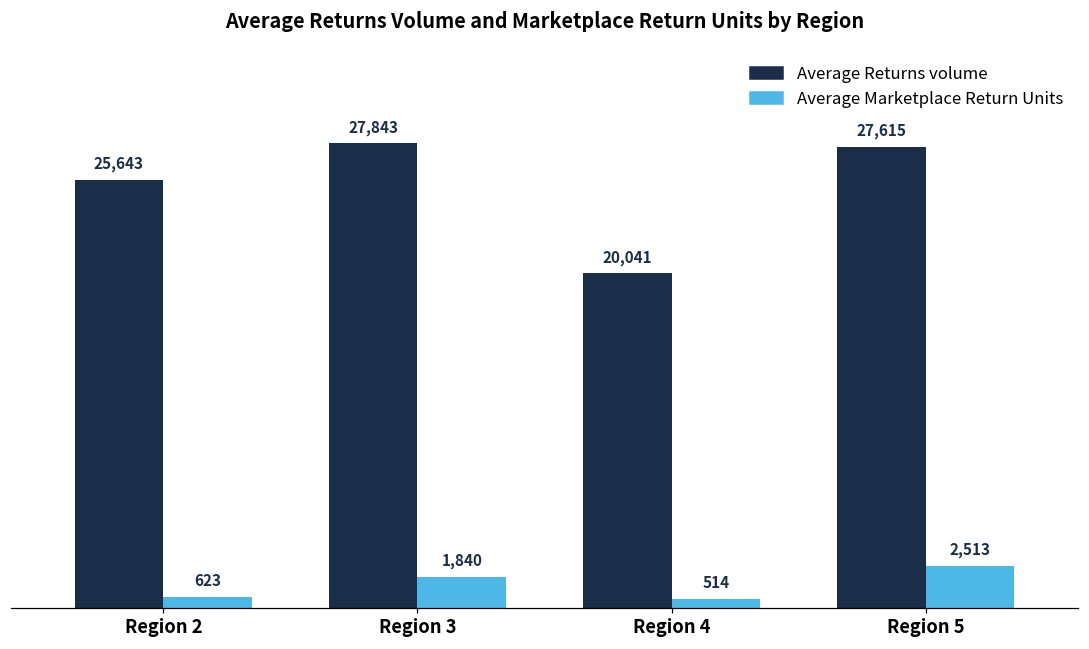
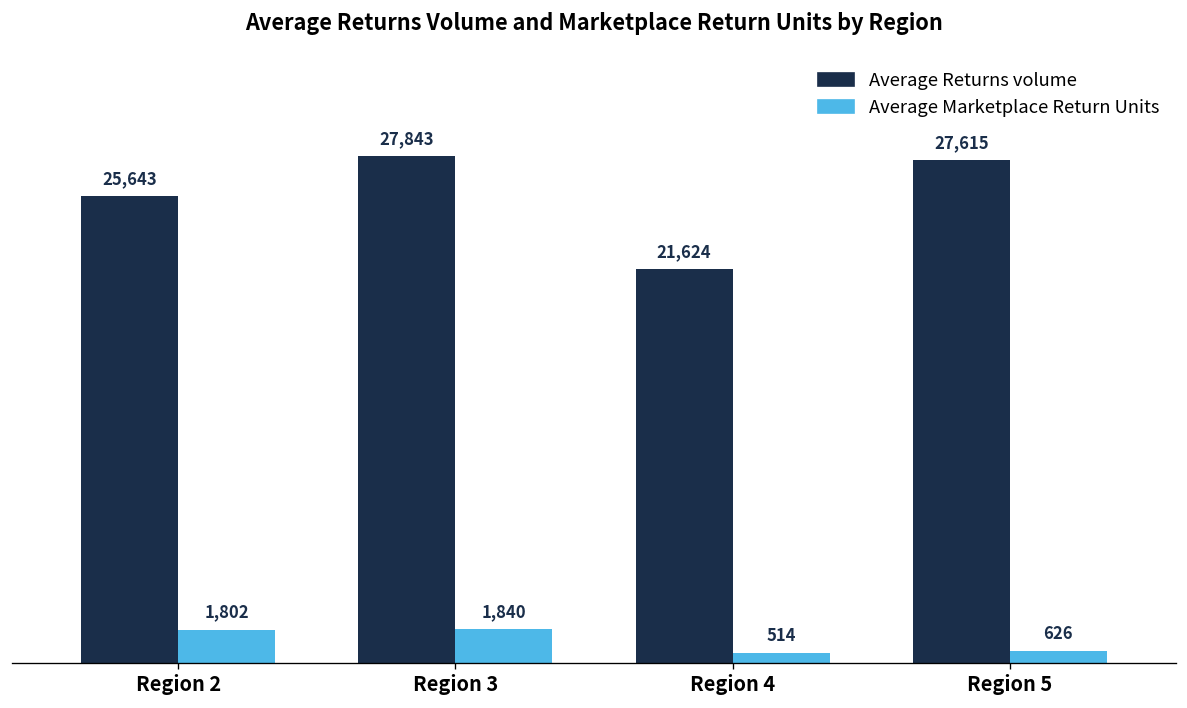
Average Marketplace Return Units, Region 2: 623 -> 1,802
Average Returns volume, Region 4: 20,041 -> 21,624
Average Marketplace Return Units, Region 5: 2,513 -> 626
